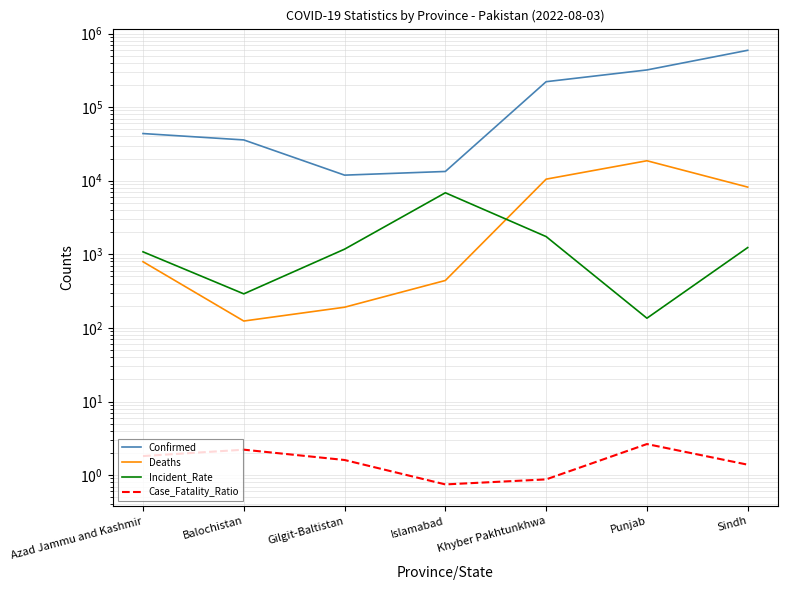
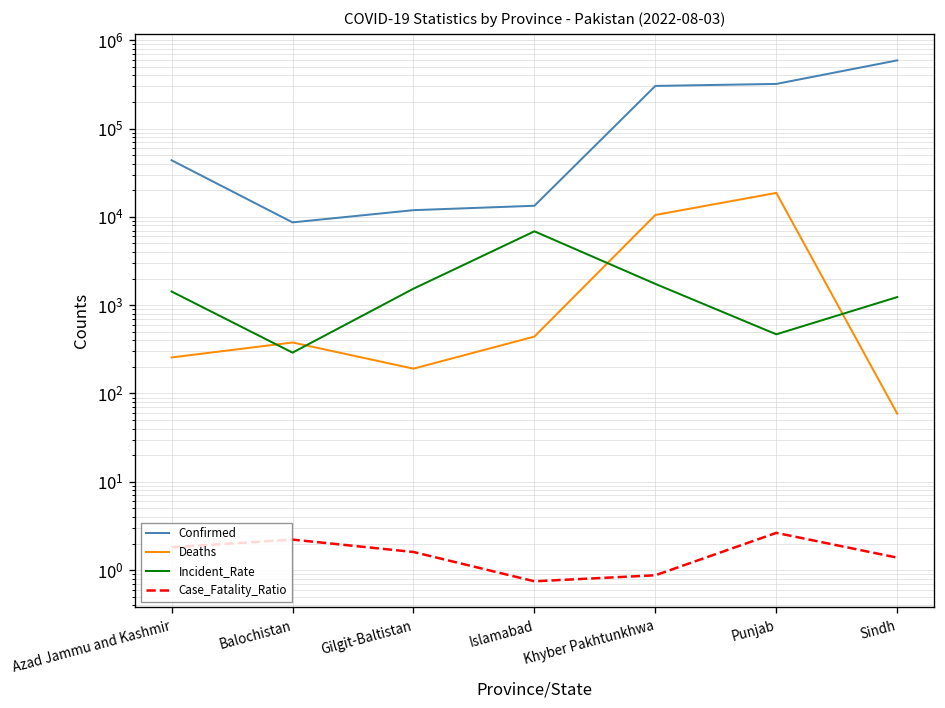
Deaths, Azad Jammu and Kashmir: 800 -> 260
Incident_Rate, Azad Jammu and Kashmir: 1100 -> 1400
Confirmed, Balochistan: 40000 -> 9000
Deaths, Balochistan: 120 -> 400
Incident_Rate, Gilgit-Baltistan: 1200 -> 1500
Confirmed, Khyber Pakhtunkhwa: 220000 -> 300000
Incident_Rate, Punjab: 140 -> 500
Deaths, Sindh: 8000 -> 60
